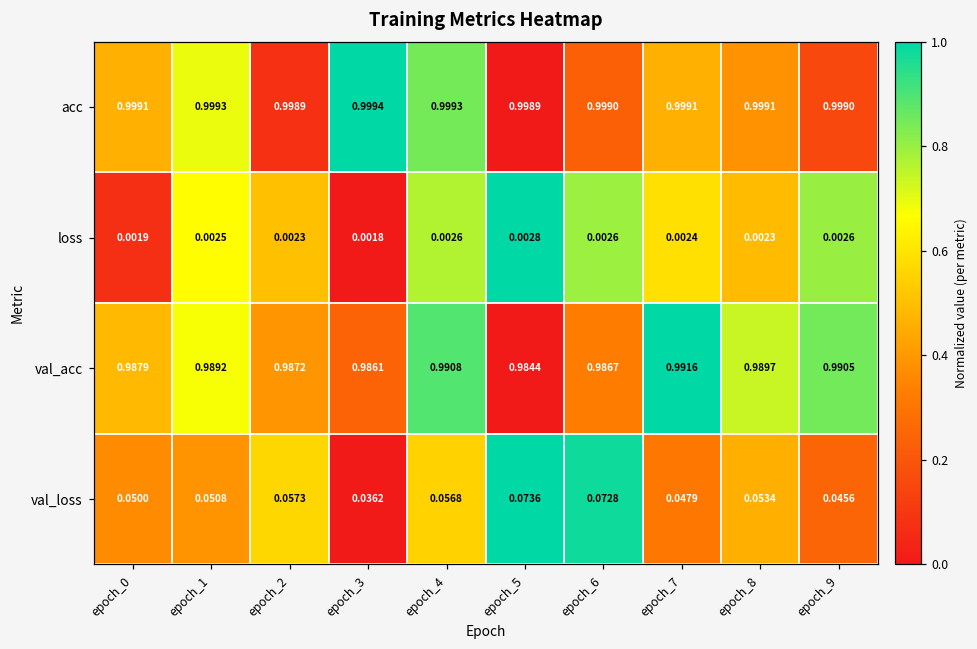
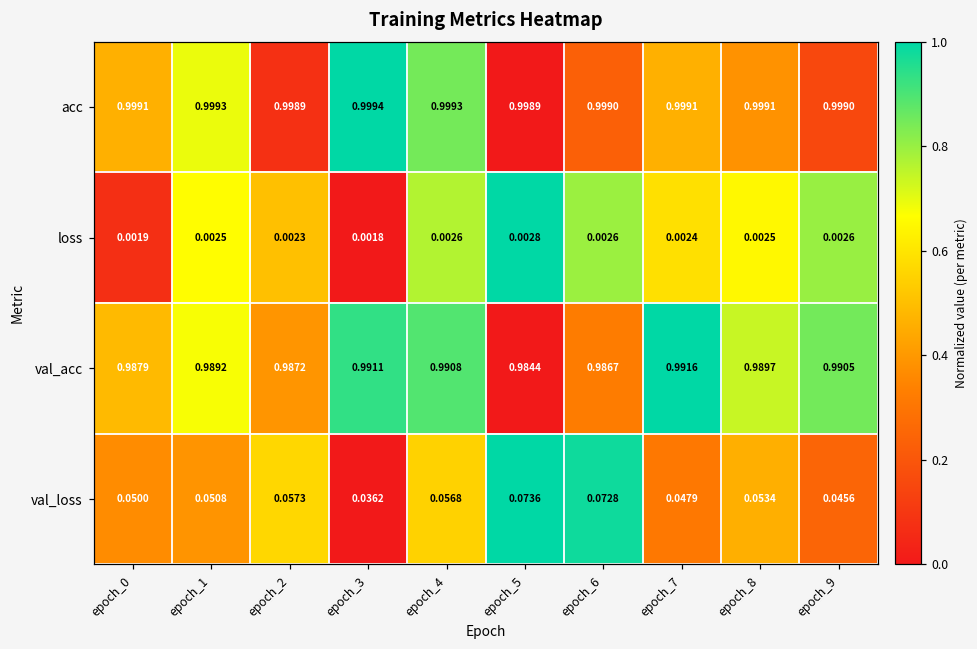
loss, epoch_8: 0.0023 -> 0.0025
val_acc, epoch_3: 0.9861 -> 0.9911
